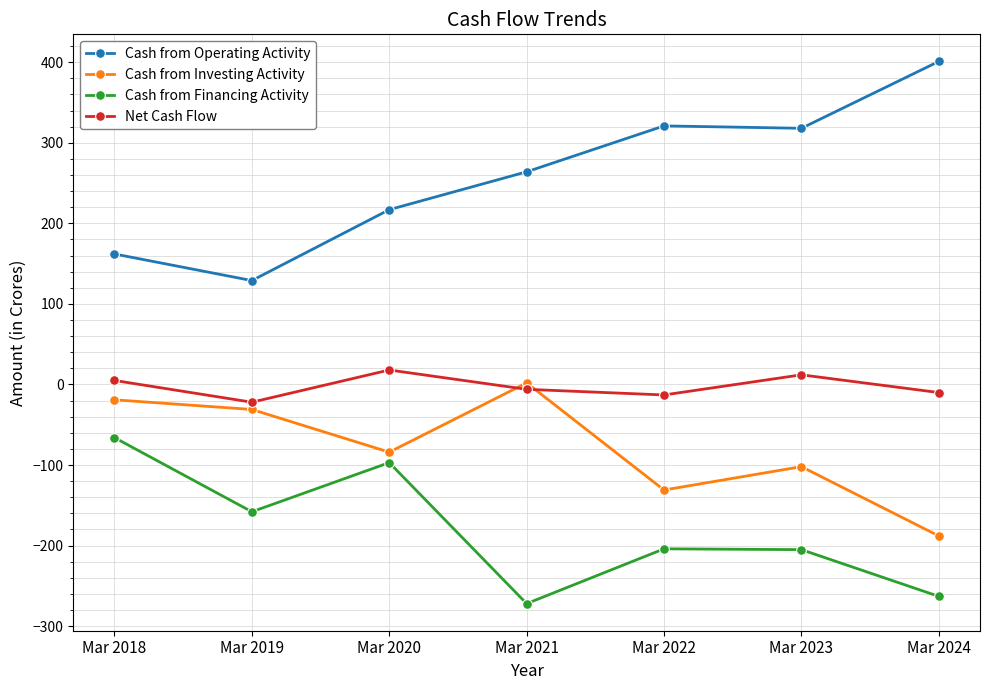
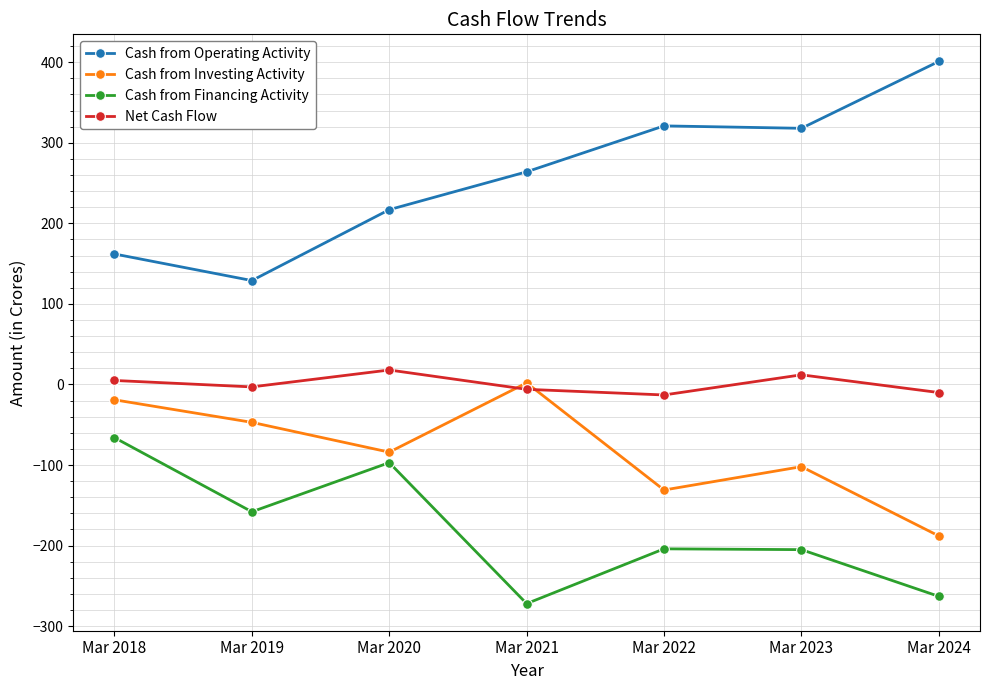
Cash from Investing Activity, Mar 2019: -30 -> -50
Net Cash Flow, Mar 2019: -20 -> 0
